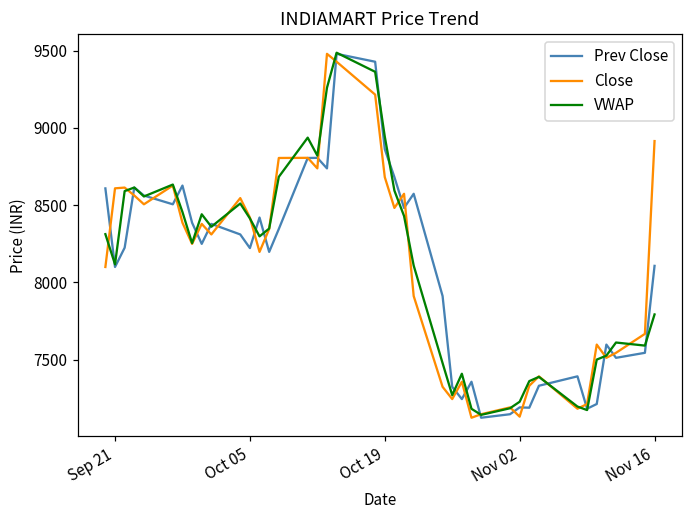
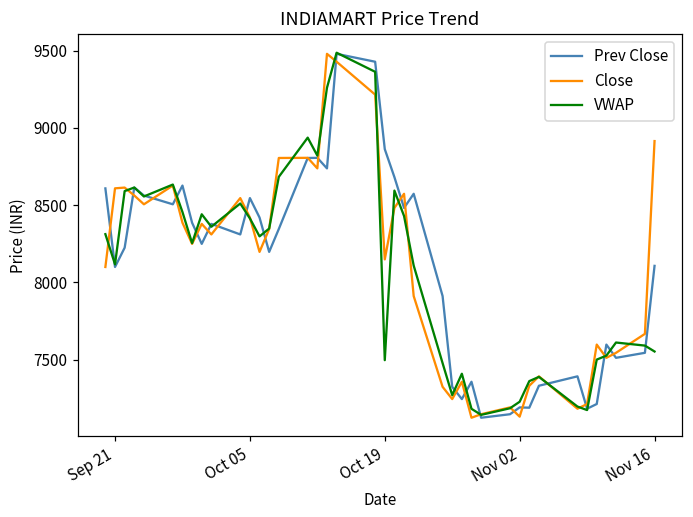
Prev Close, Oct 05: 8220 -> 8550
Close, Oct 19: 8680 -> 8150
VWAP, Oct 19: 8940 -> 7500
VWAP, Nov 16: 7790 -> 7550
